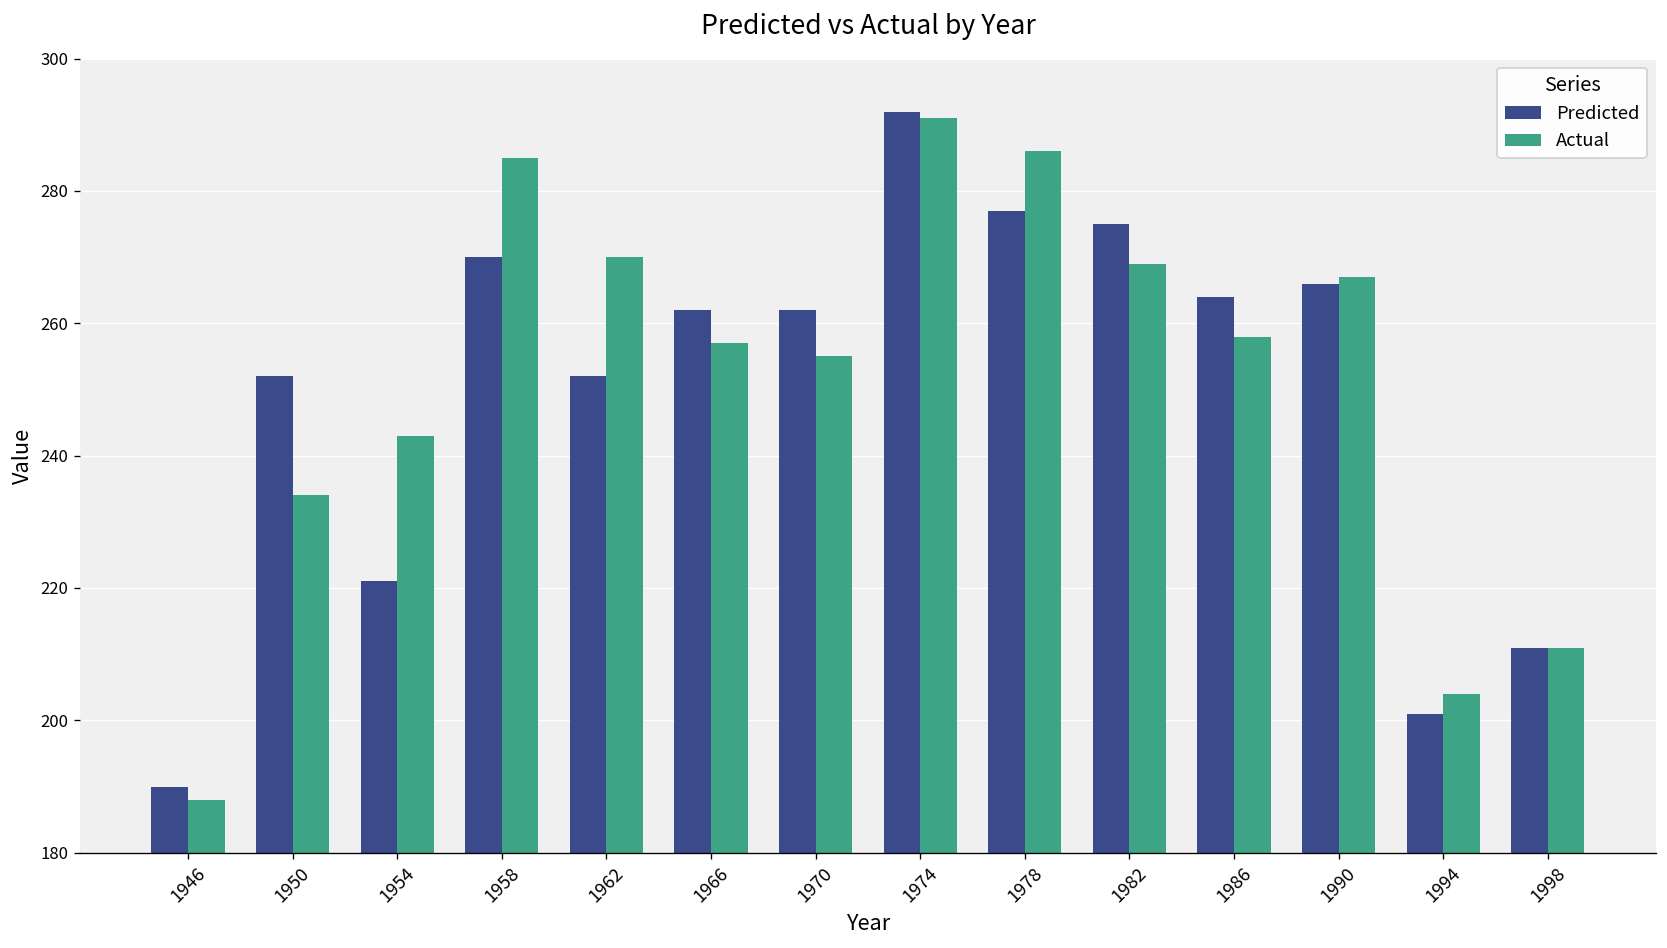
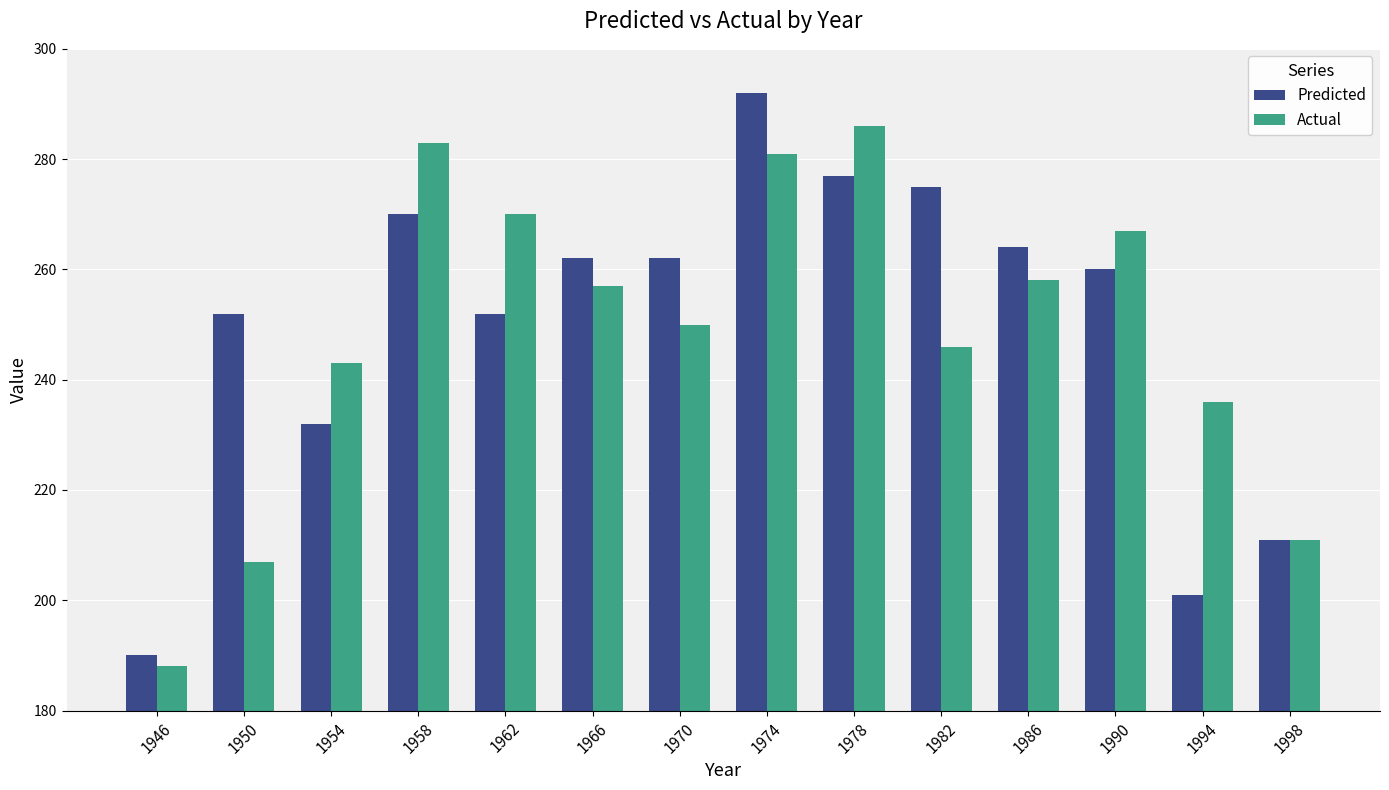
Actual, 1950: 234 -> 207
Predicted, 1954: 221 -> 232
Actual, 1958: 285 -> 283
Actual, 1970: 255 -> 250
Actual, 1974: 291 -> 281
Actual, 1982: 269 -> 246
Predicted, 1990: 266 -> 260
Actual, 1994: 204 -> 236
